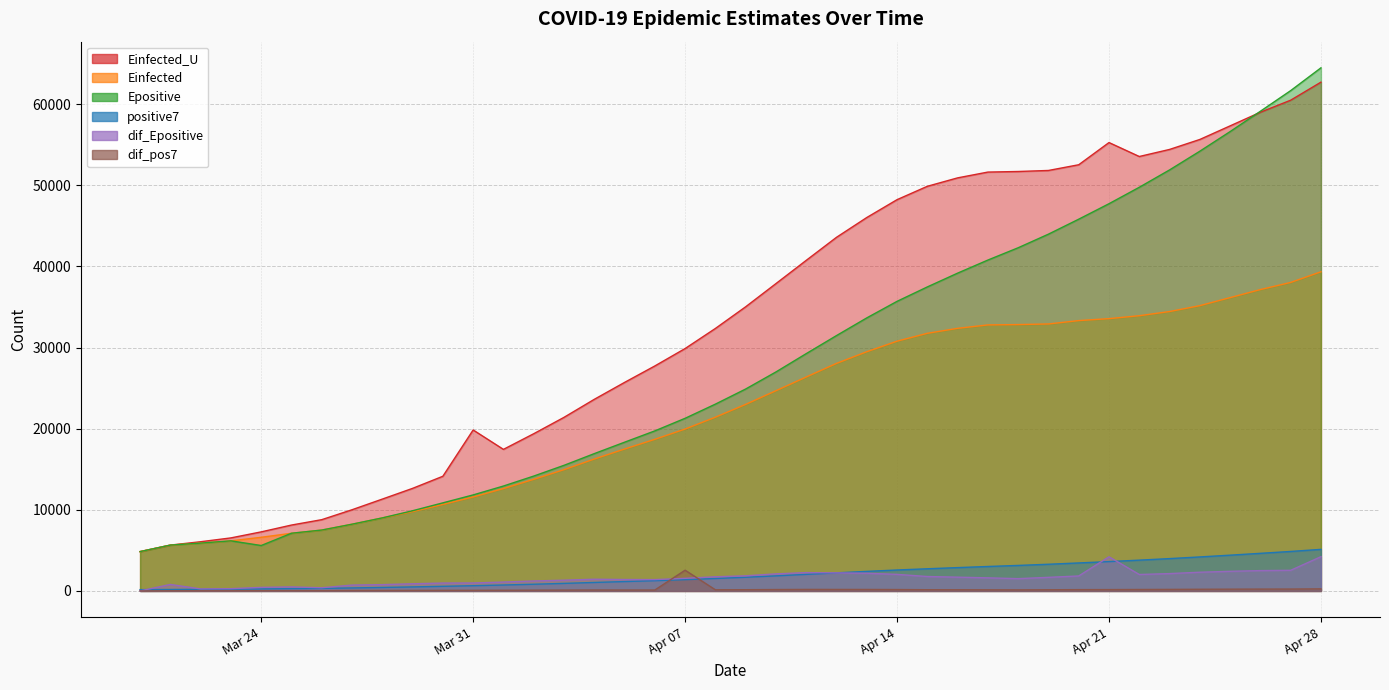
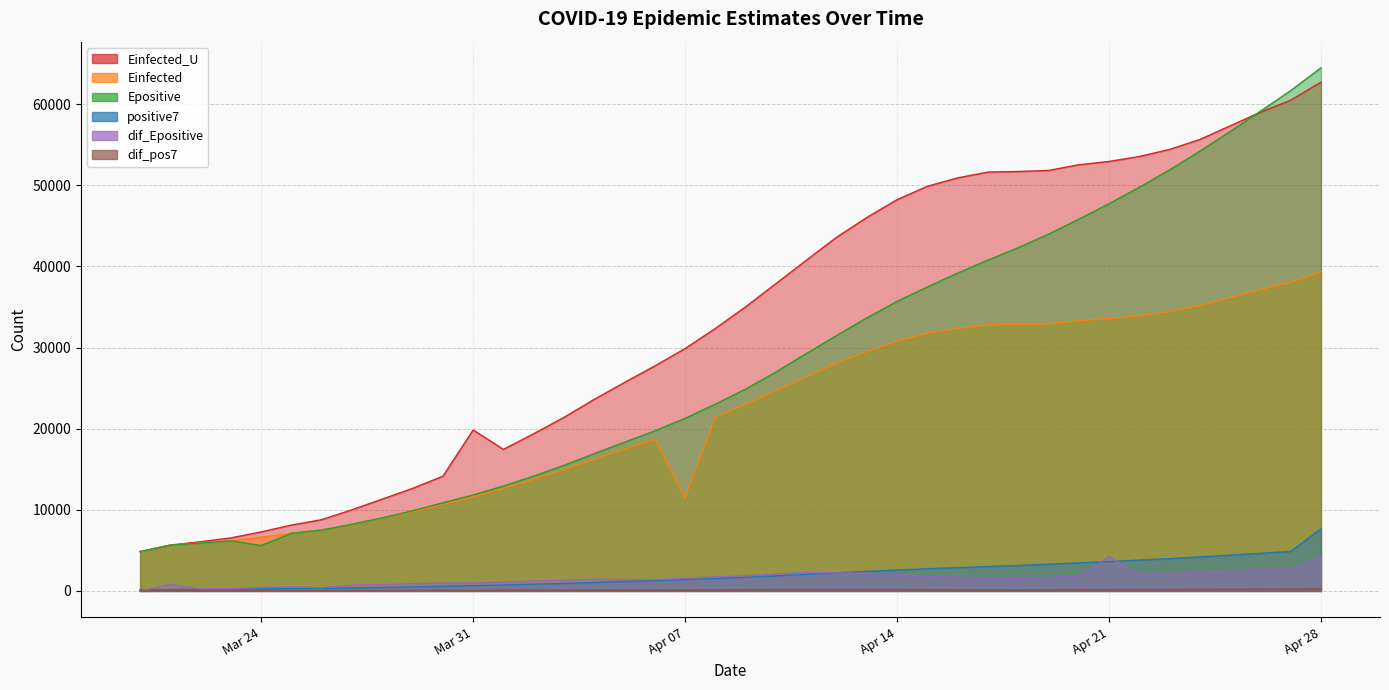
Einfected, Apr 07: 20000 -> 11000
dif_pos7, Apr 07: 3000 -> 0
Einfected_U, Apr 21: 55000 -> 53000
positive7, Apr 28: 5000 -> 8000
